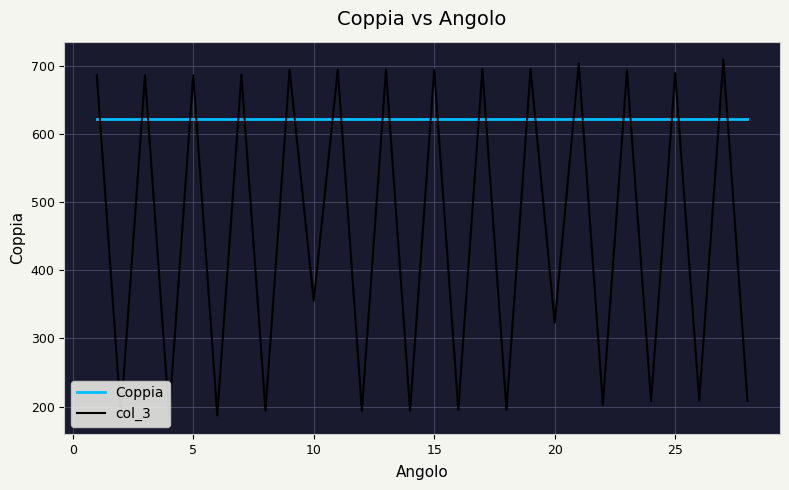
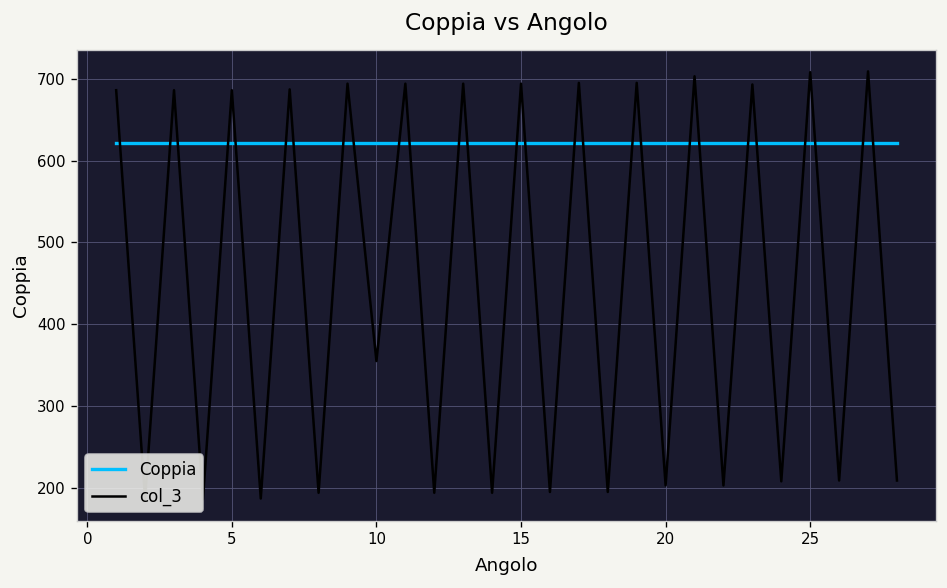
col_3, 20: 320 -> 200
col_3, 25: 690 -> 710
